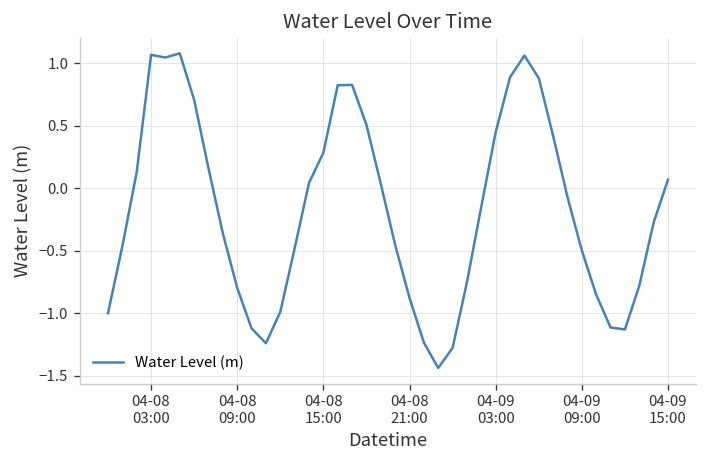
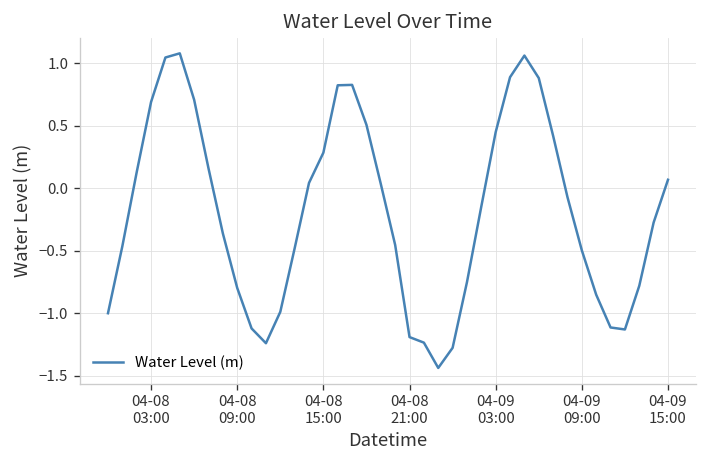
04-08 03:00: 1.07 -> 0.69
04-08 21:00: -0.88 -> -1.19
